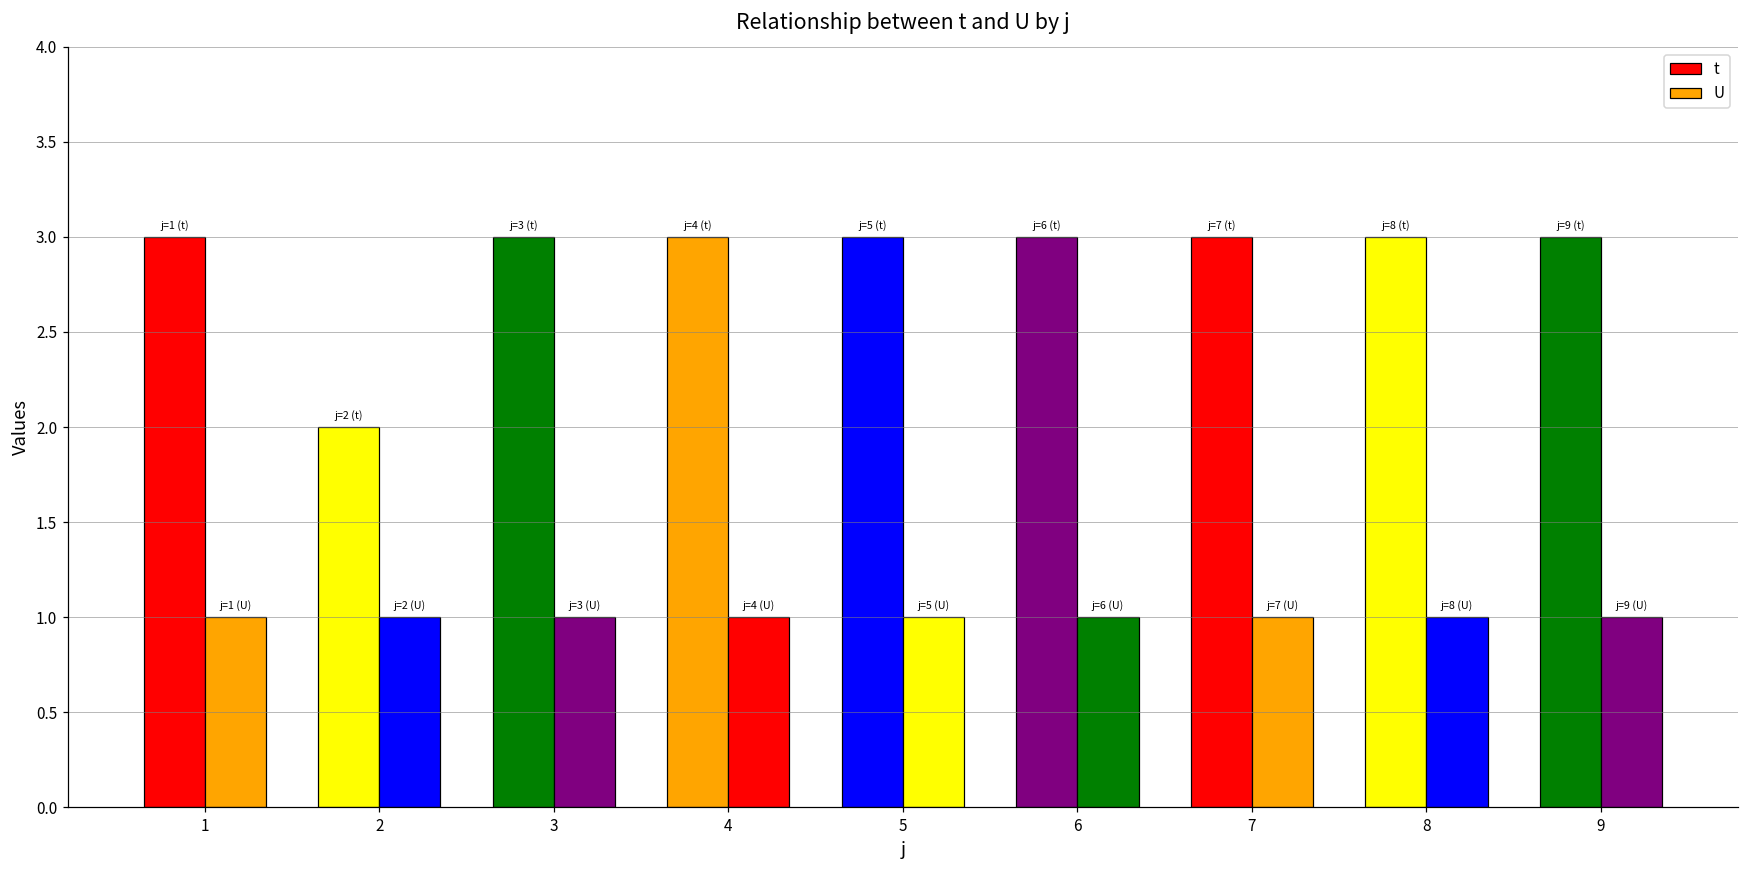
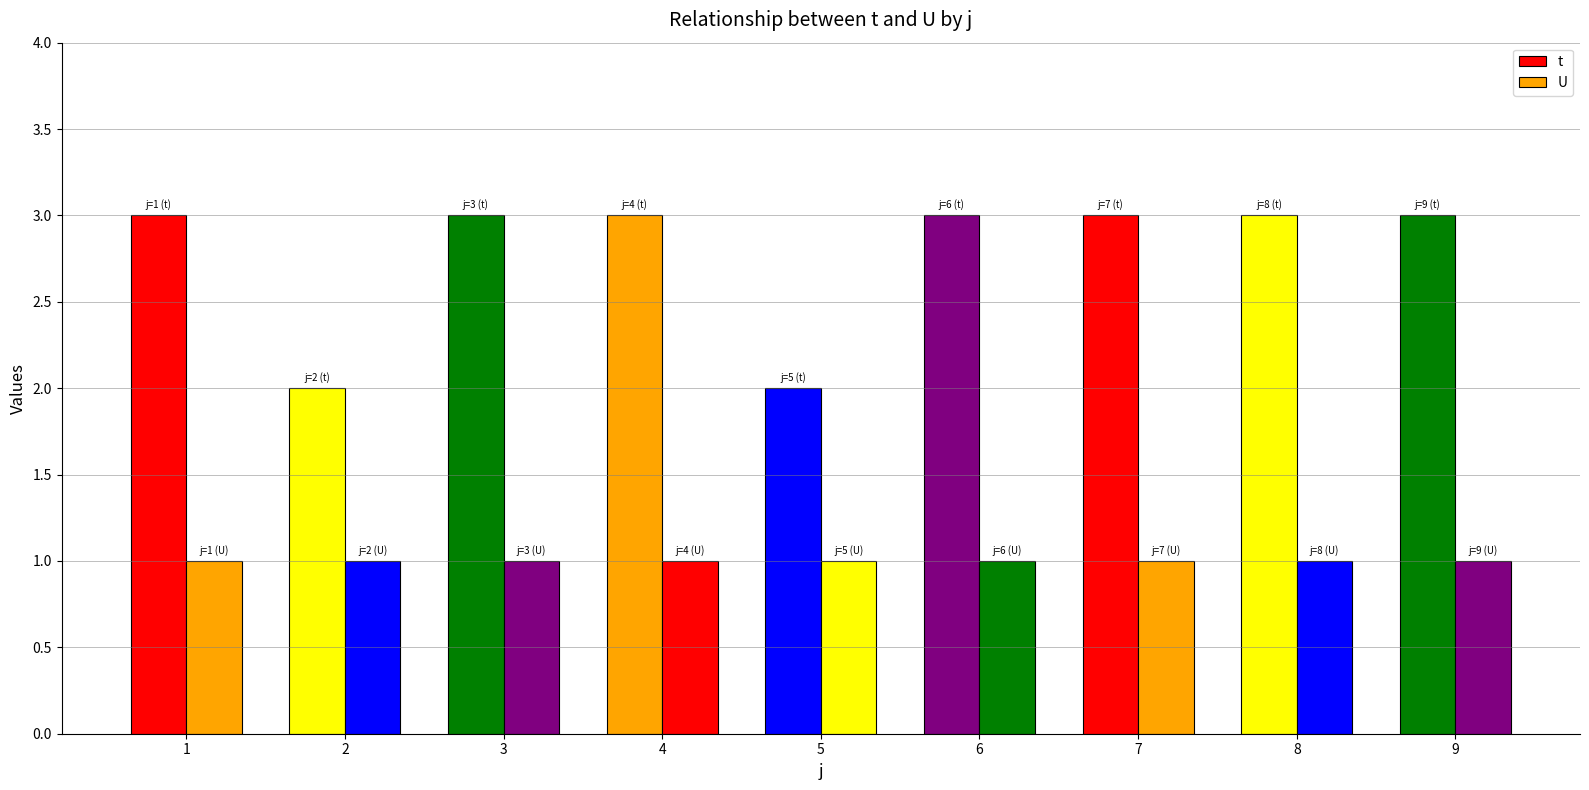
t, 5: 3 -> 2
